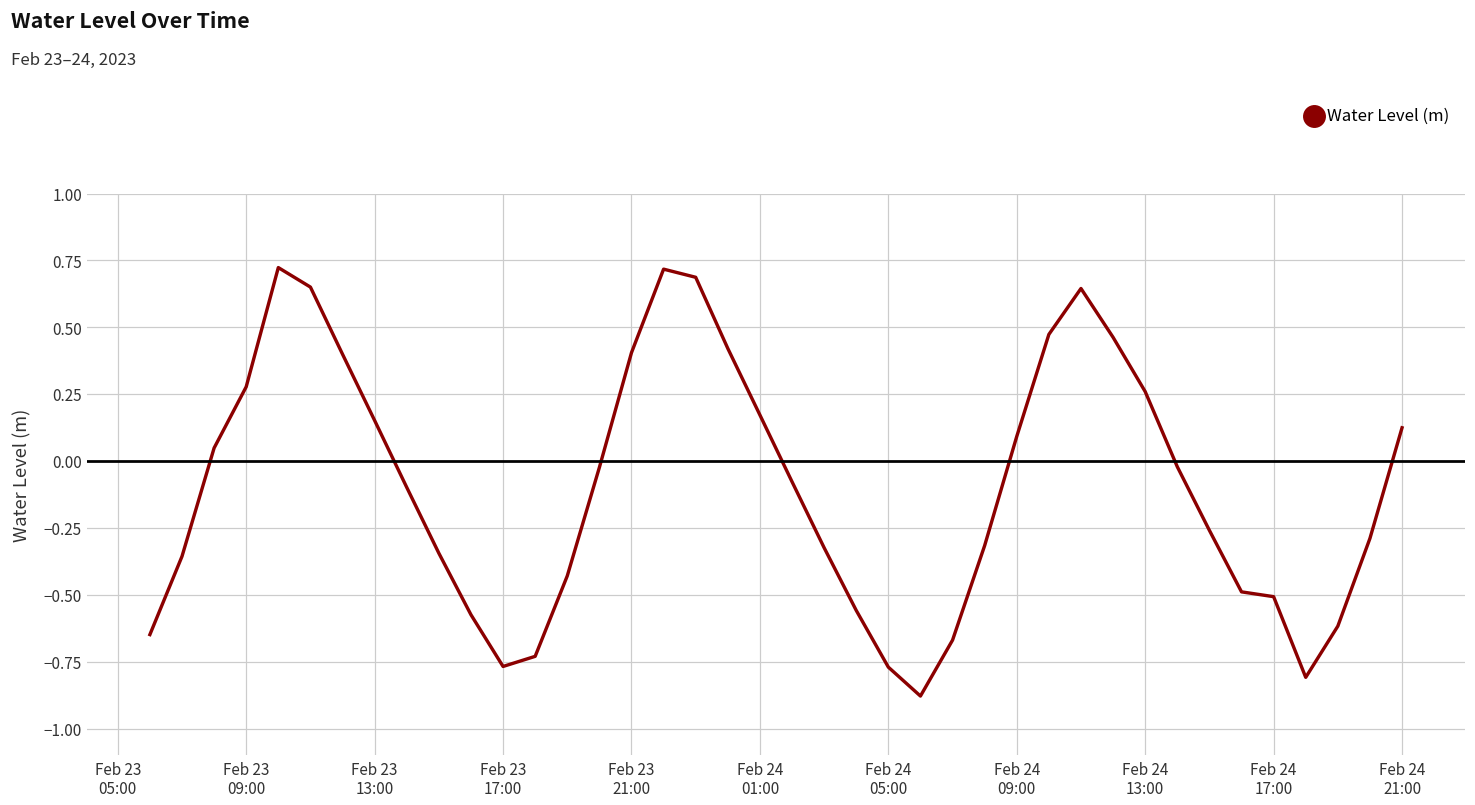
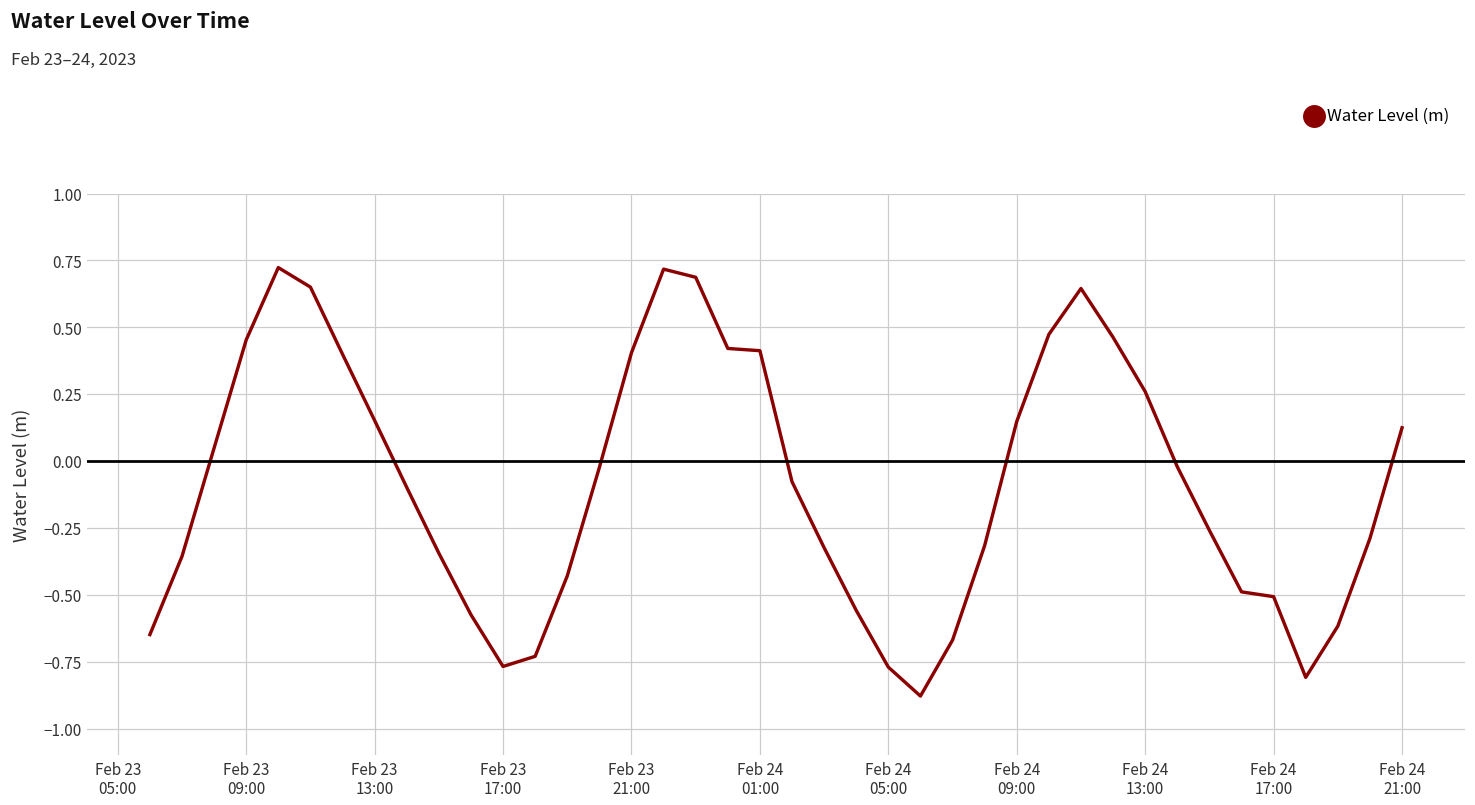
Feb 23 09:00: 0.28 -> 0.45
Feb 24 01:00: 0.17 -> 0.41
Feb 24 09:00: 0.09 -> 0.15
